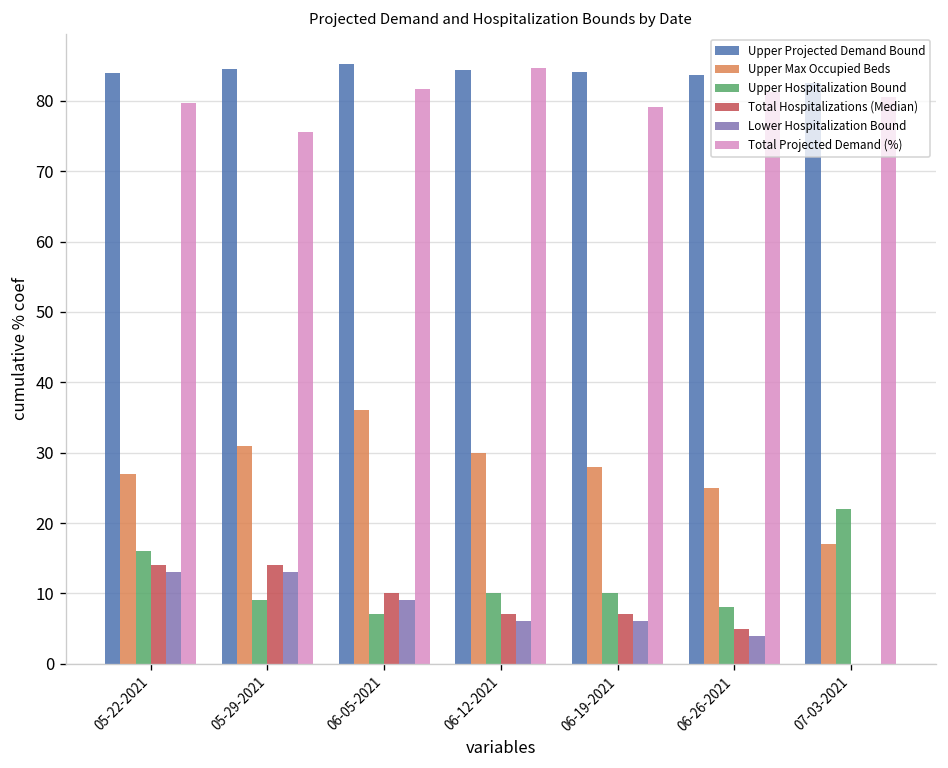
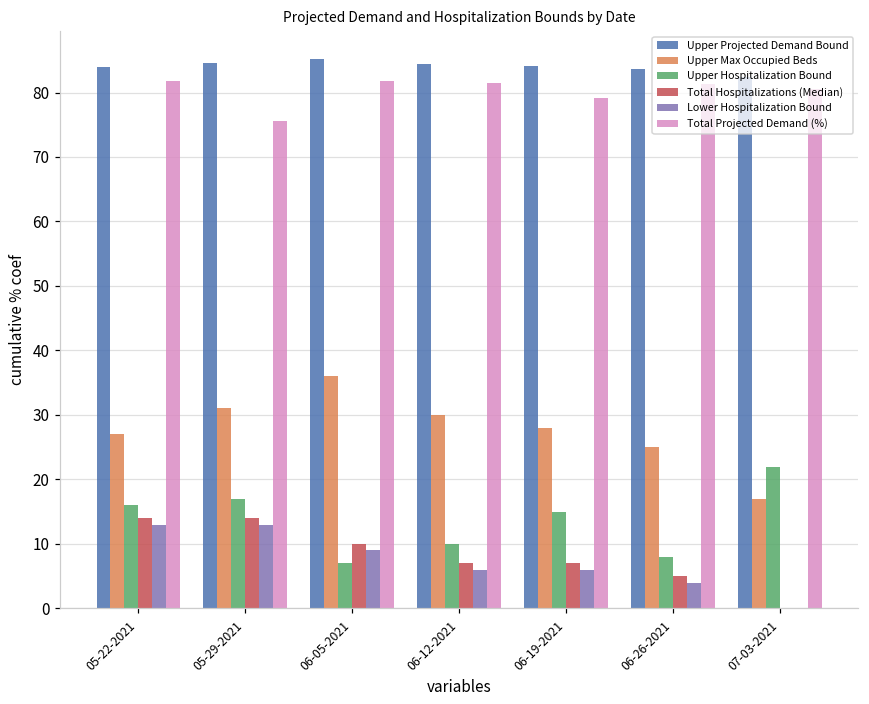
Total Projected Demand (%), 05-22-2021: 80 -> 82
Upper Hospitalization Bound, 05-29-2021: 9 -> 17
Total Projected Demand (%), 06-12-2021: 85 -> 81
Upper Hospitalization Bound, 06-19-2021: 10 -> 15
